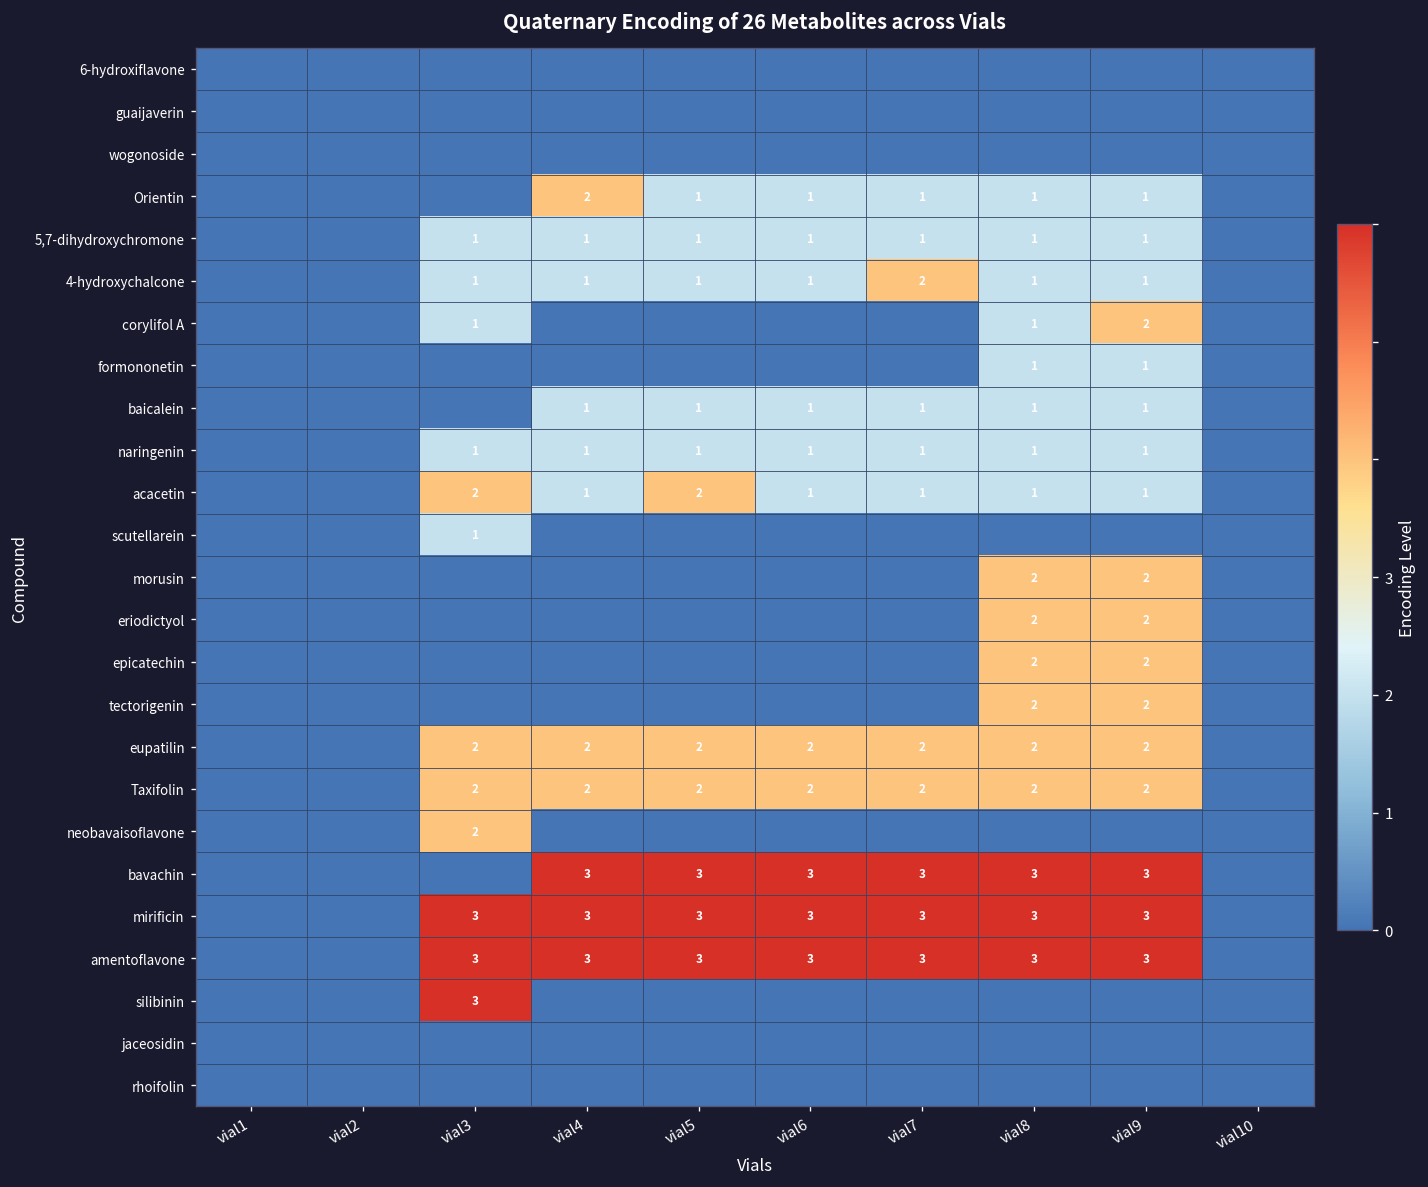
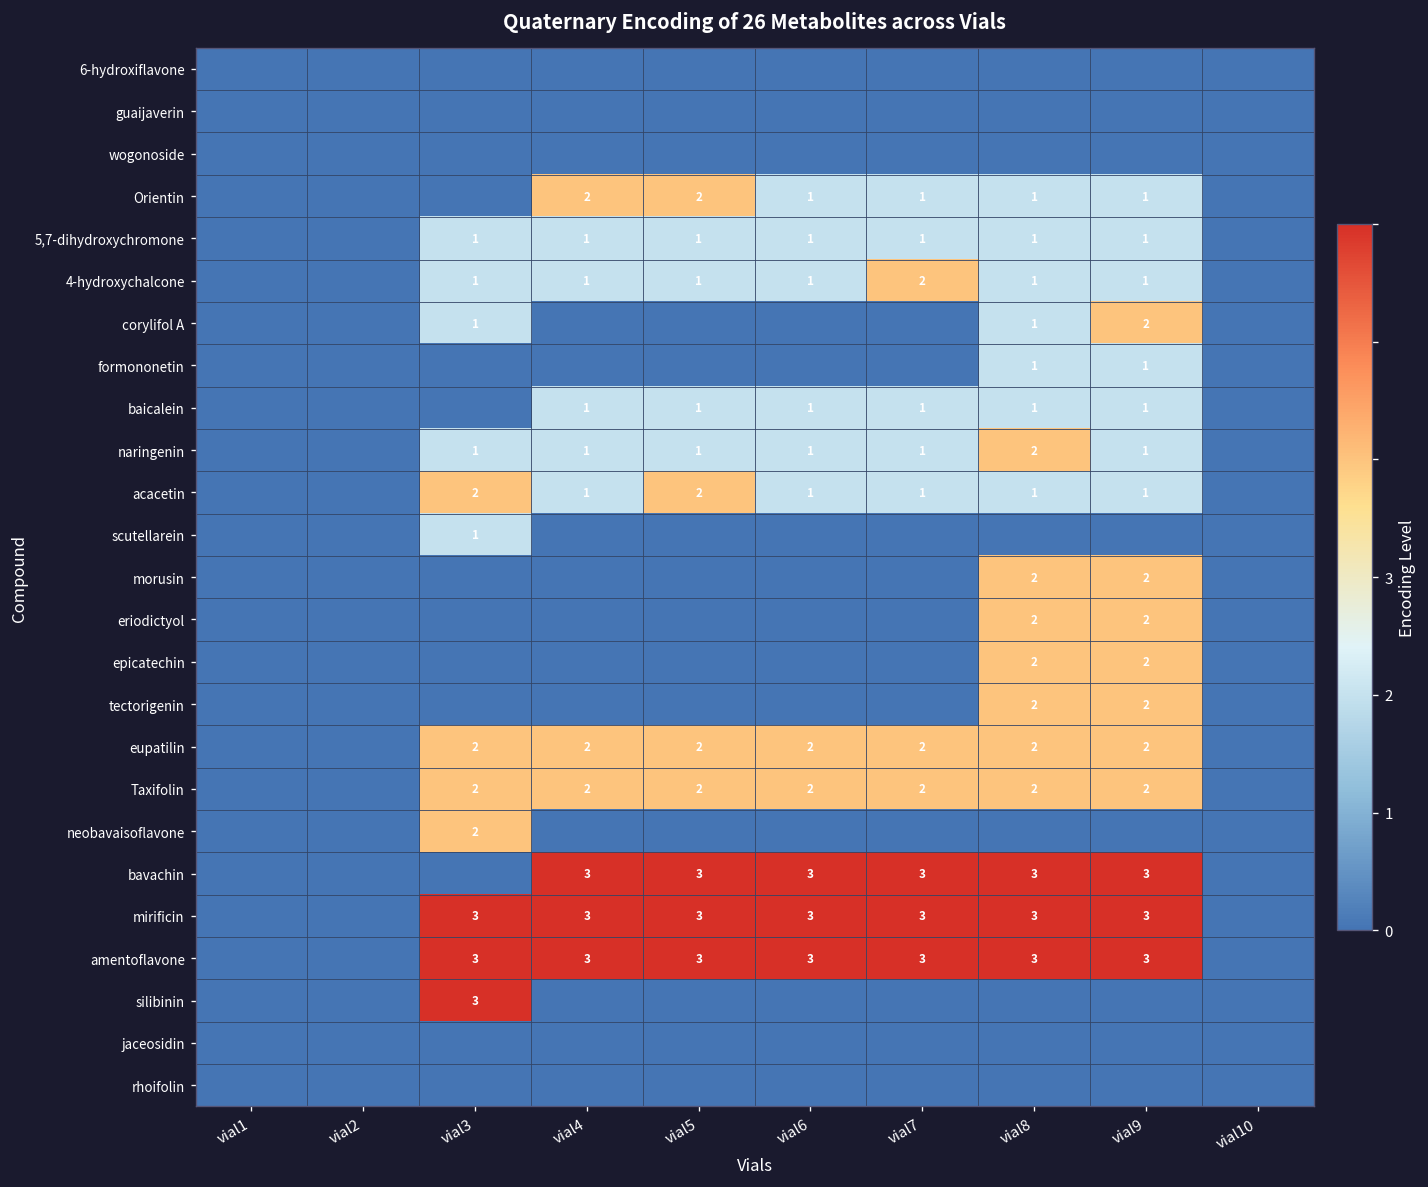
Orientin, vial5: 1 -> 2
naringenin, vial8: 1 -> 2
